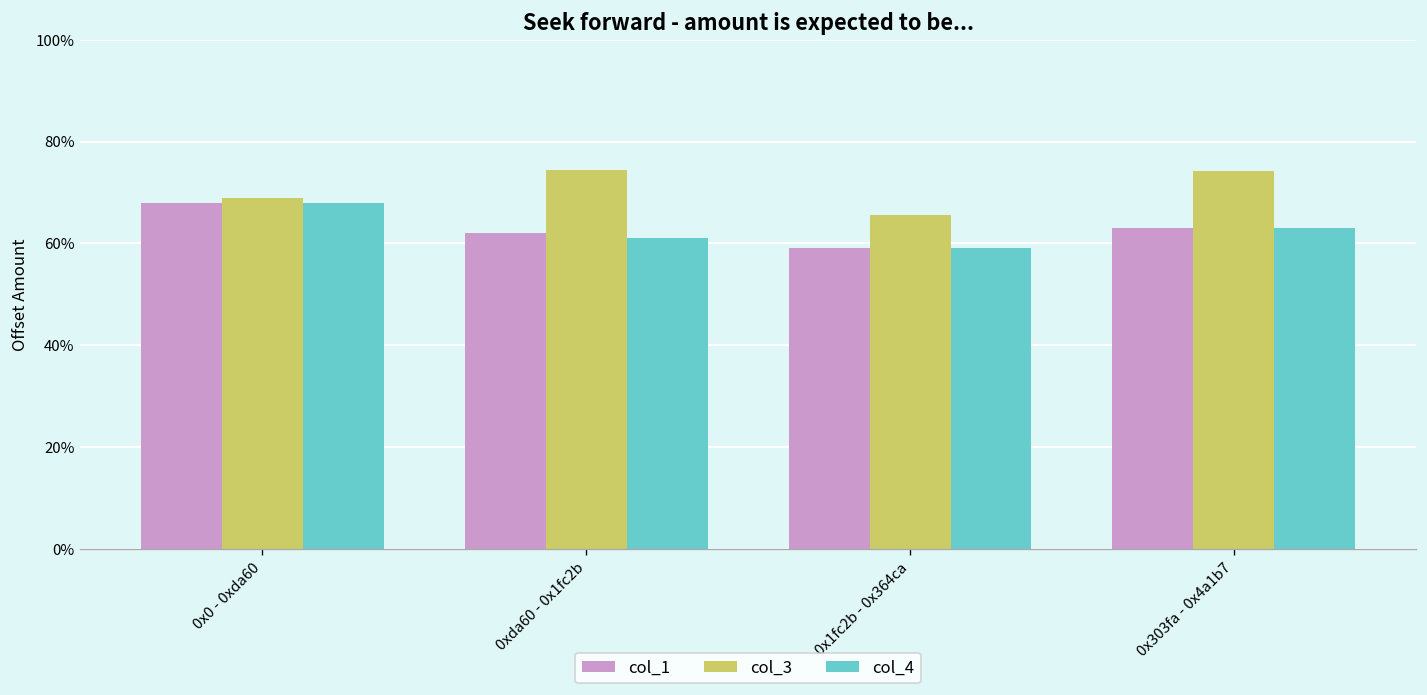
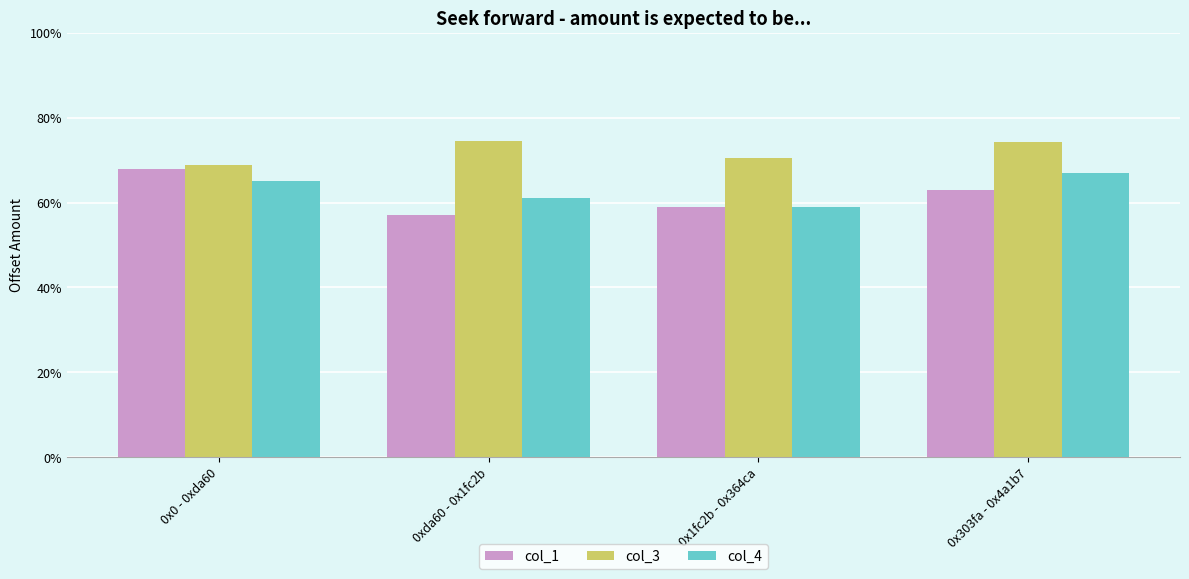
col_4, 0x0 - 0xda60: 68% -> 65%
col_1, 0xda60 - 0x1fc2b: 62% -> 57%
col_3, 0x1fc2b - 0x364ca: 66% -> 71%
col_4, 0x303fa - 0x4a1b7: 63% -> 67%
